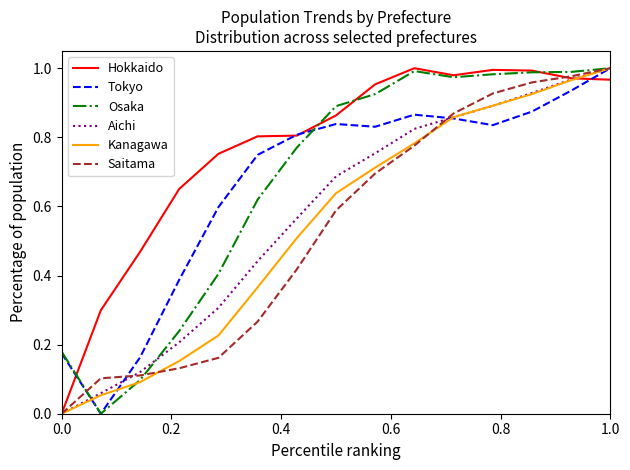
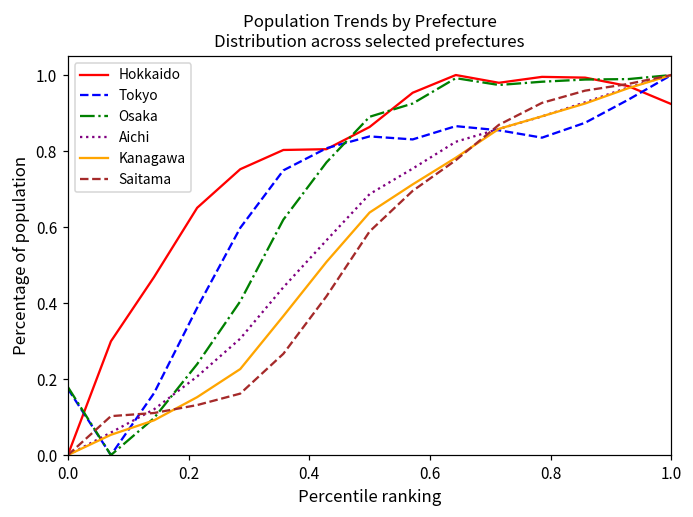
Hokkaido, 1.0: 0.97 -> 0.92
